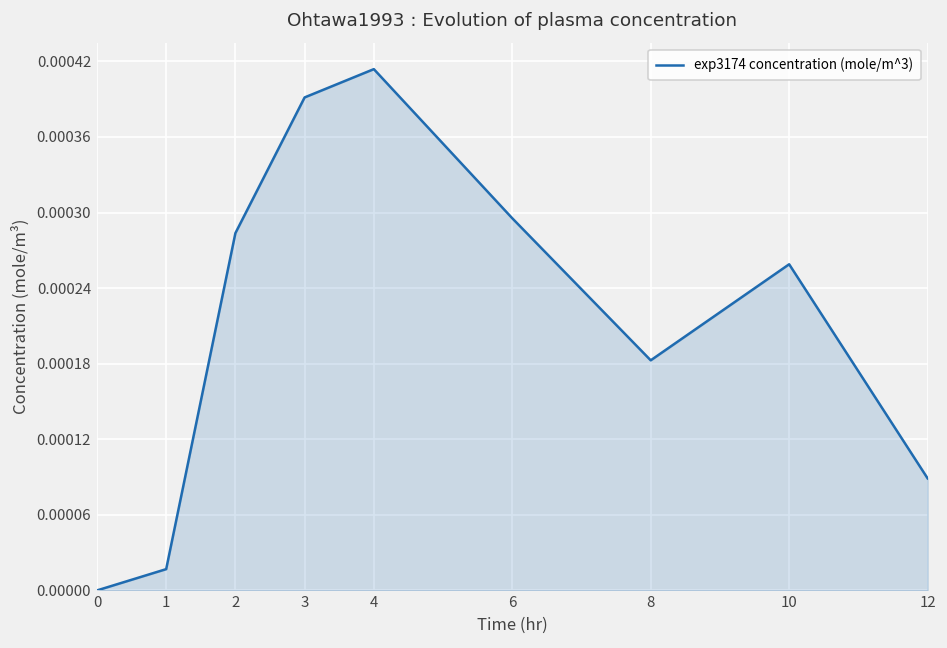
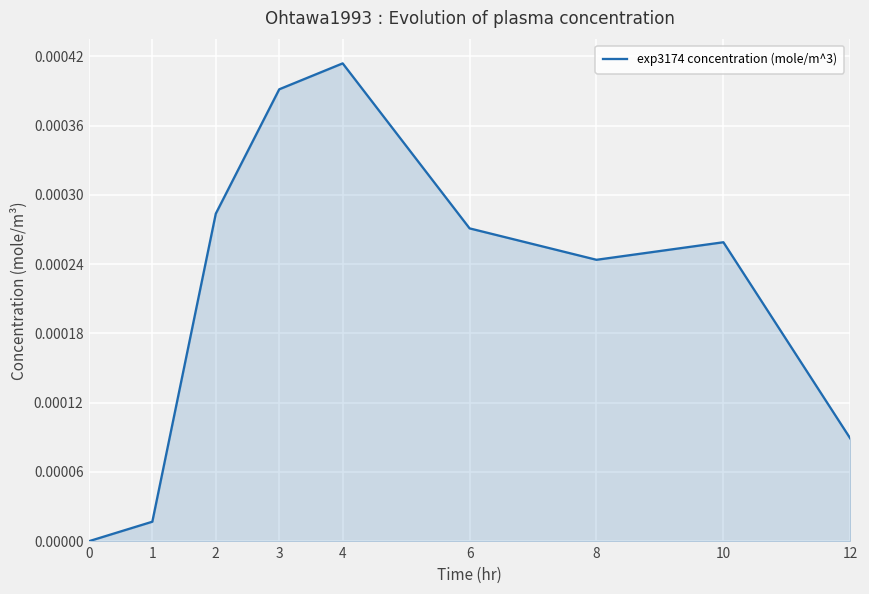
6: 0.000295 -> 0.000271
8: 0.000183 -> 0.000244
